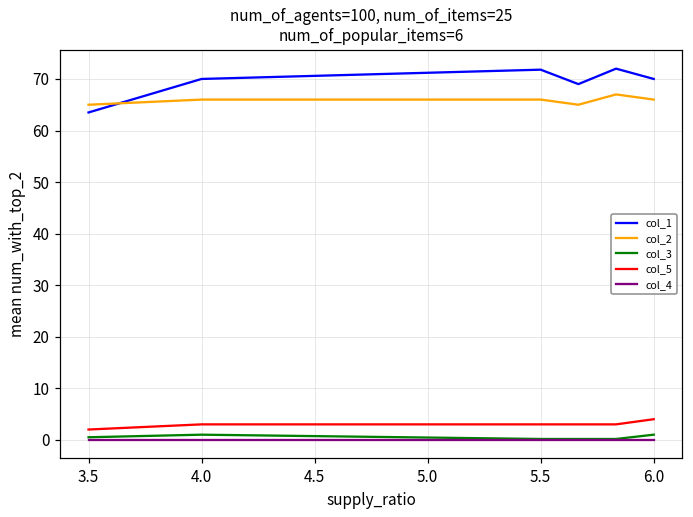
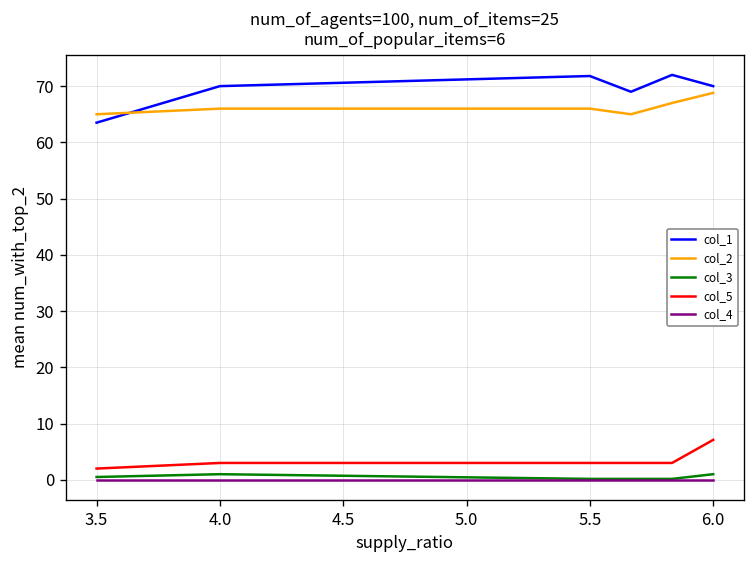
col_2, 6.0: 66 -> 69
col_5, 6.0: 4 -> 7
